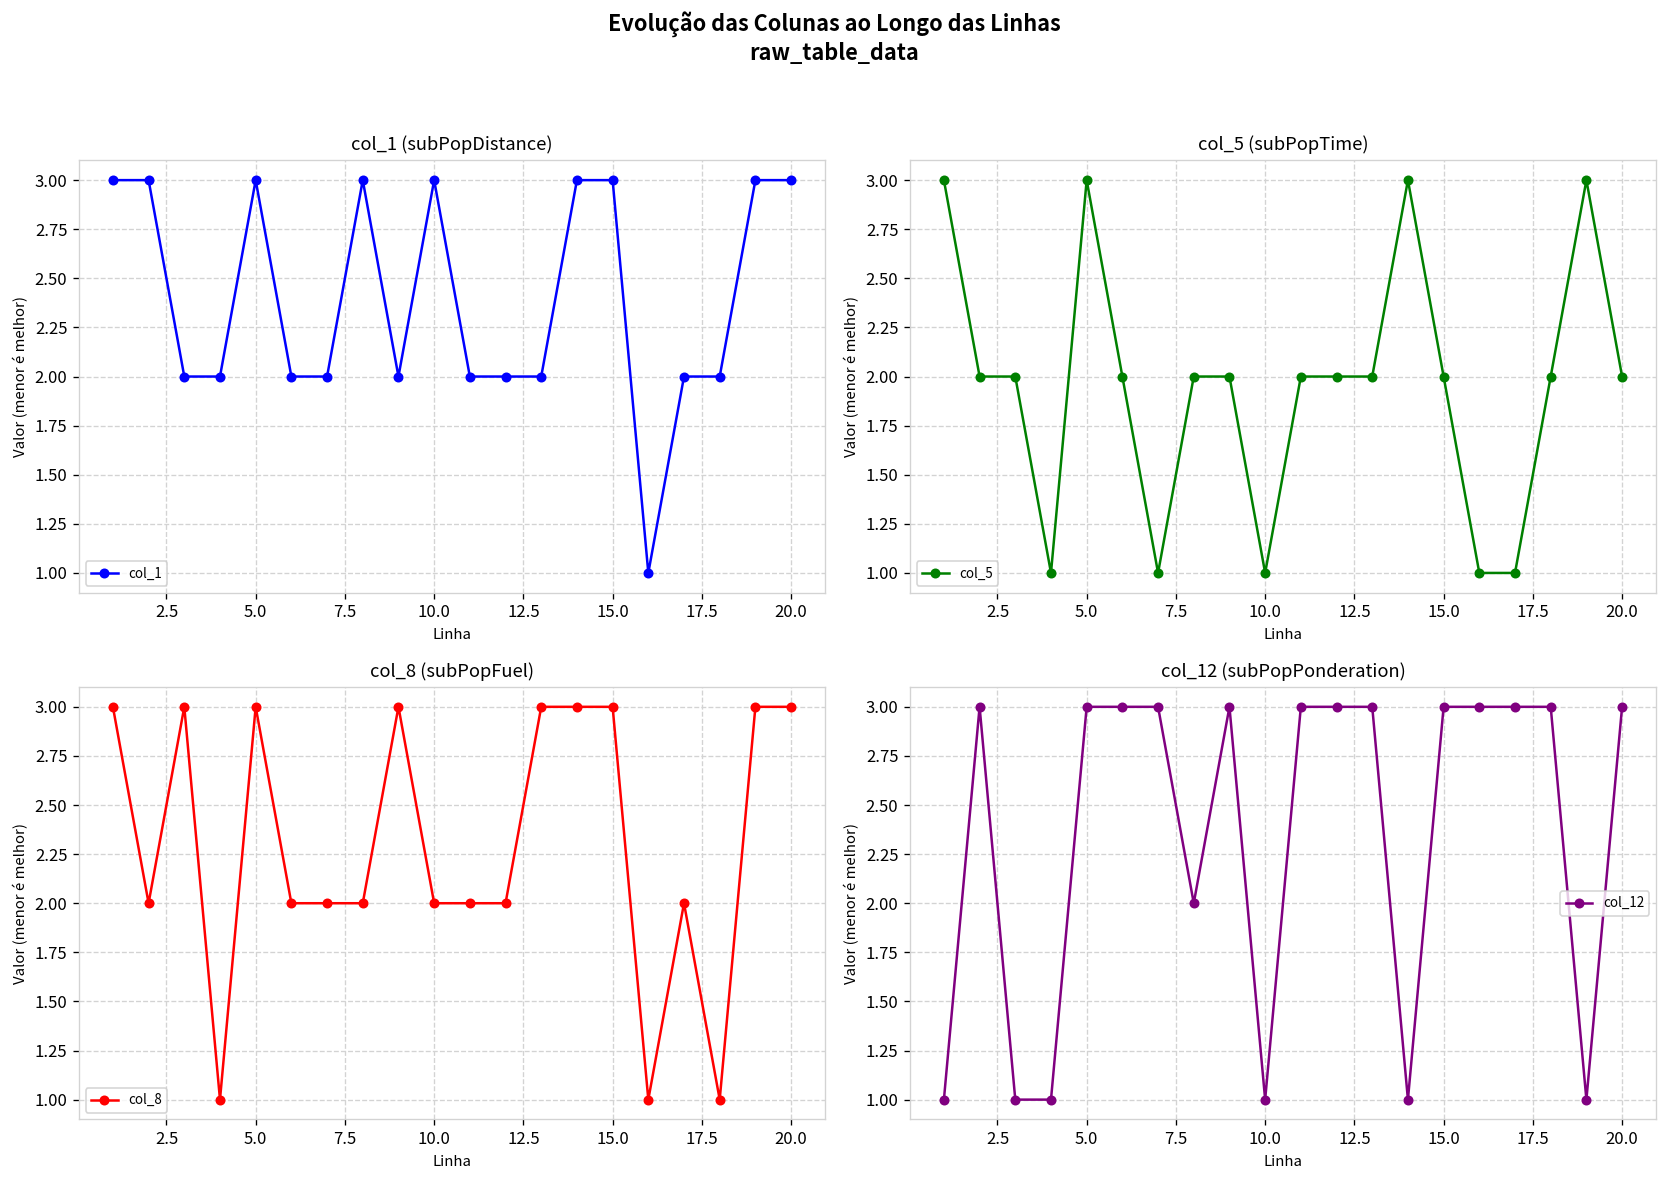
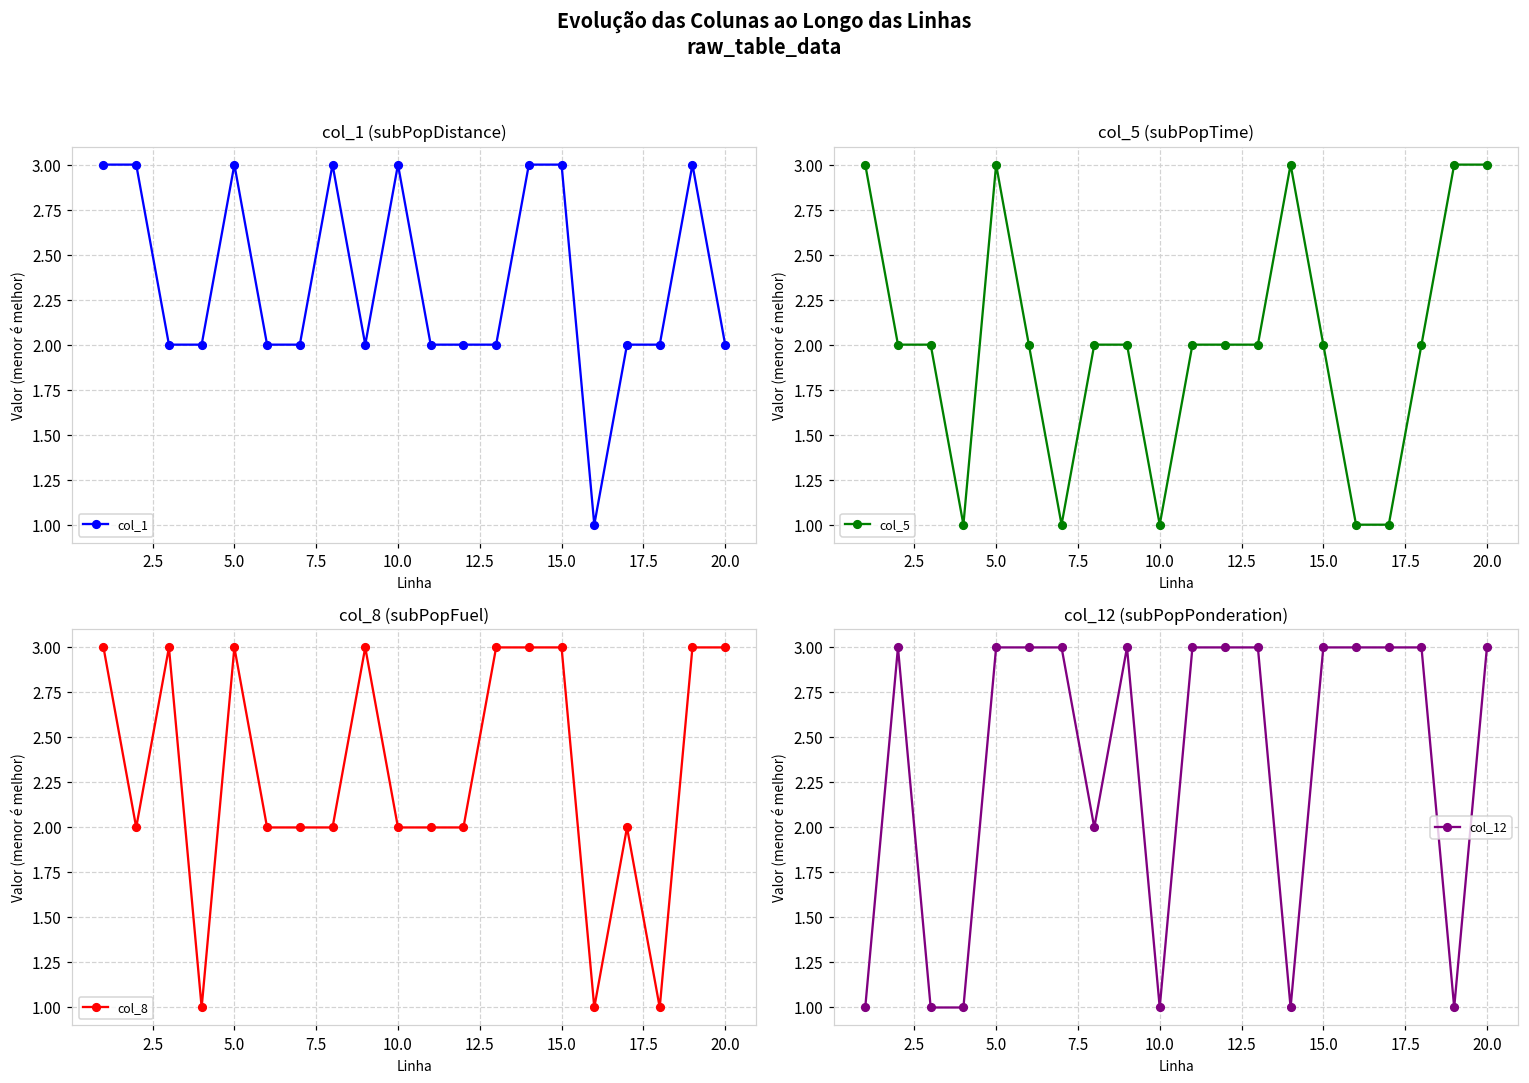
col_1 (subPopDistance), 20.0: 3 -> 2
col_5 (subPopTime), 20.0: 2 -> 3
